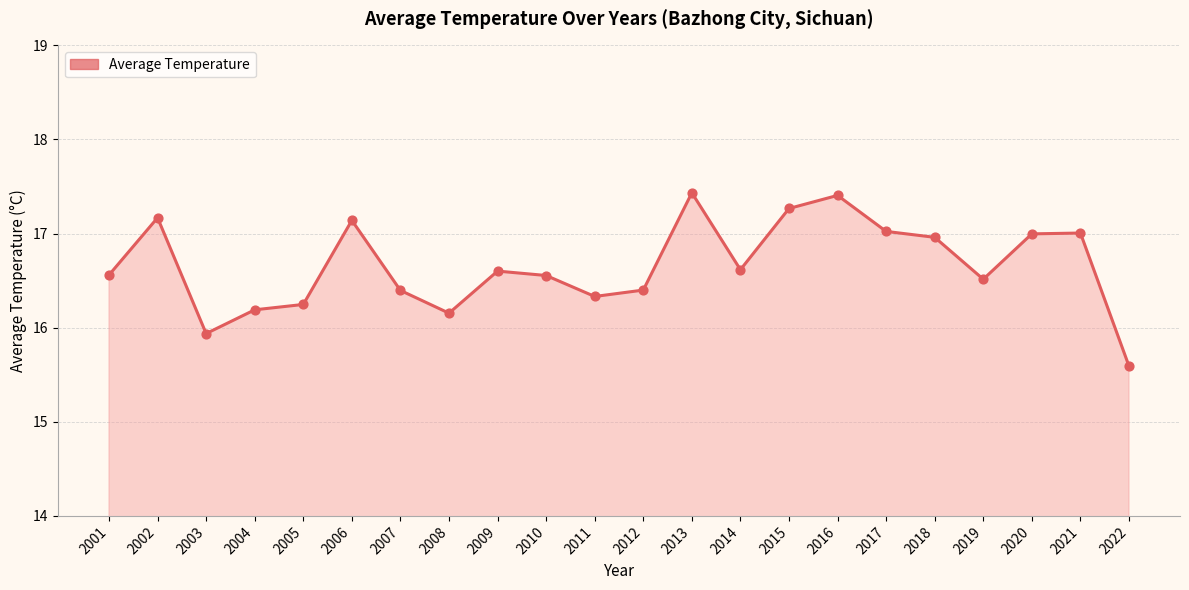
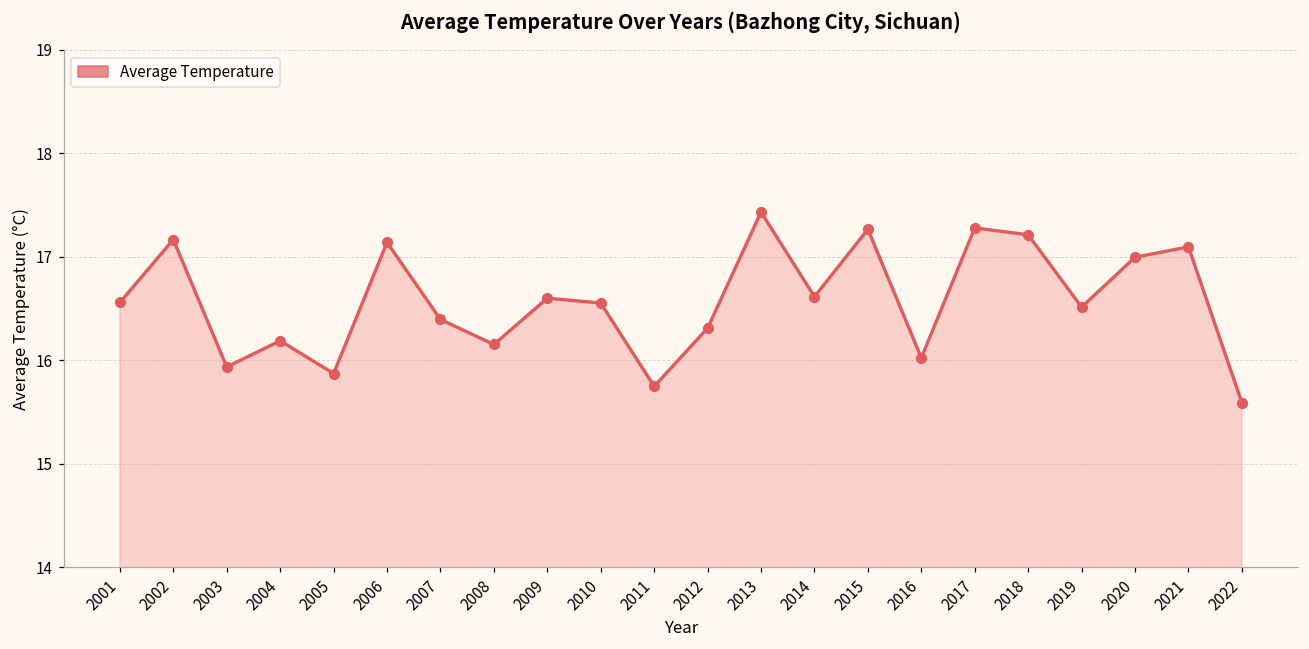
2005: 16.2 -> 15.9
2011: 16.3 -> 15.7
2012: 16.4 -> 16.3
2016: 17.4 -> 16.0
2017: 17.0 -> 17.3
2018: 17.0 -> 17.2
2021: 17.0 -> 17.1
